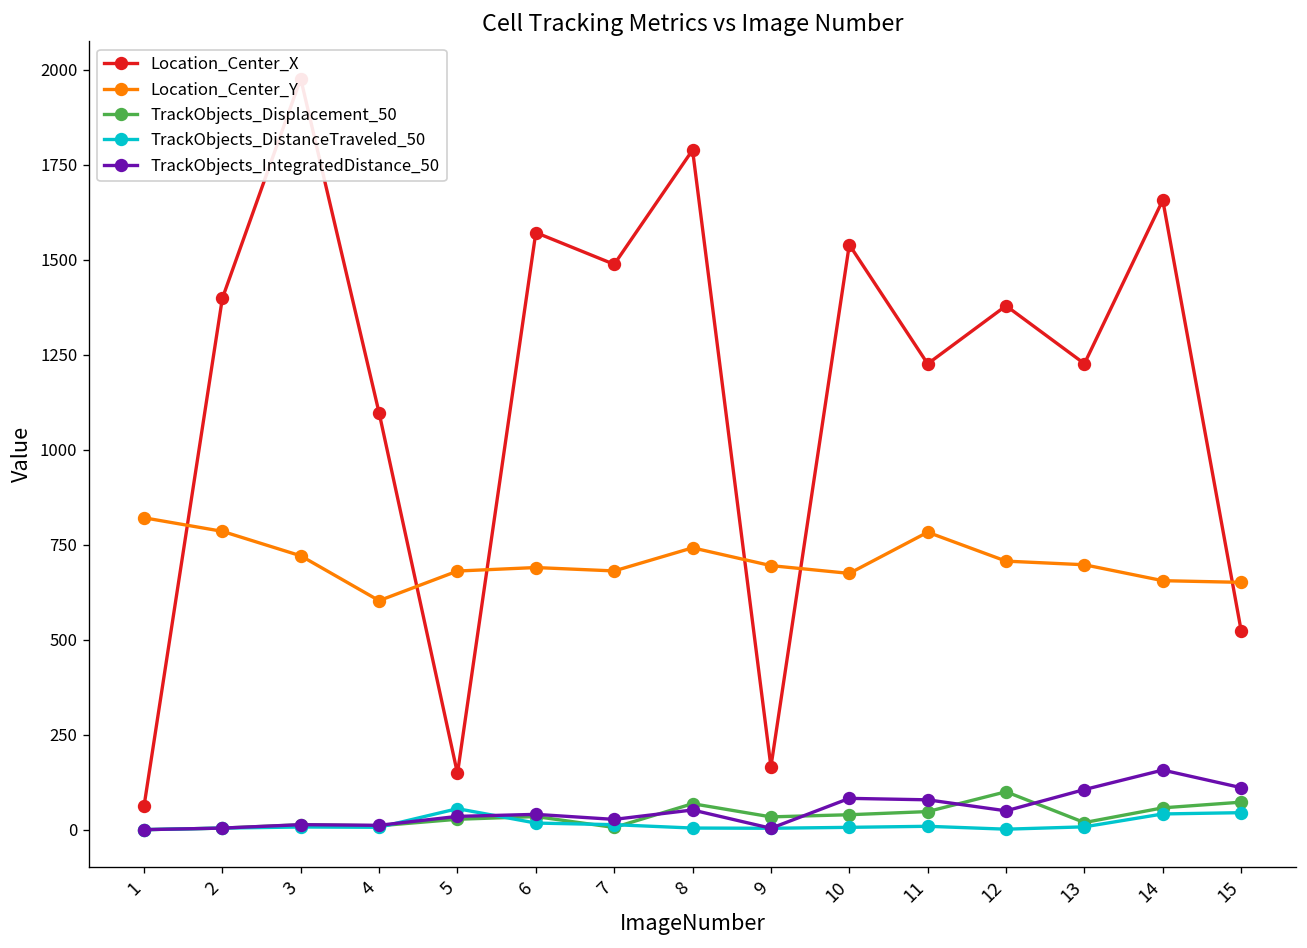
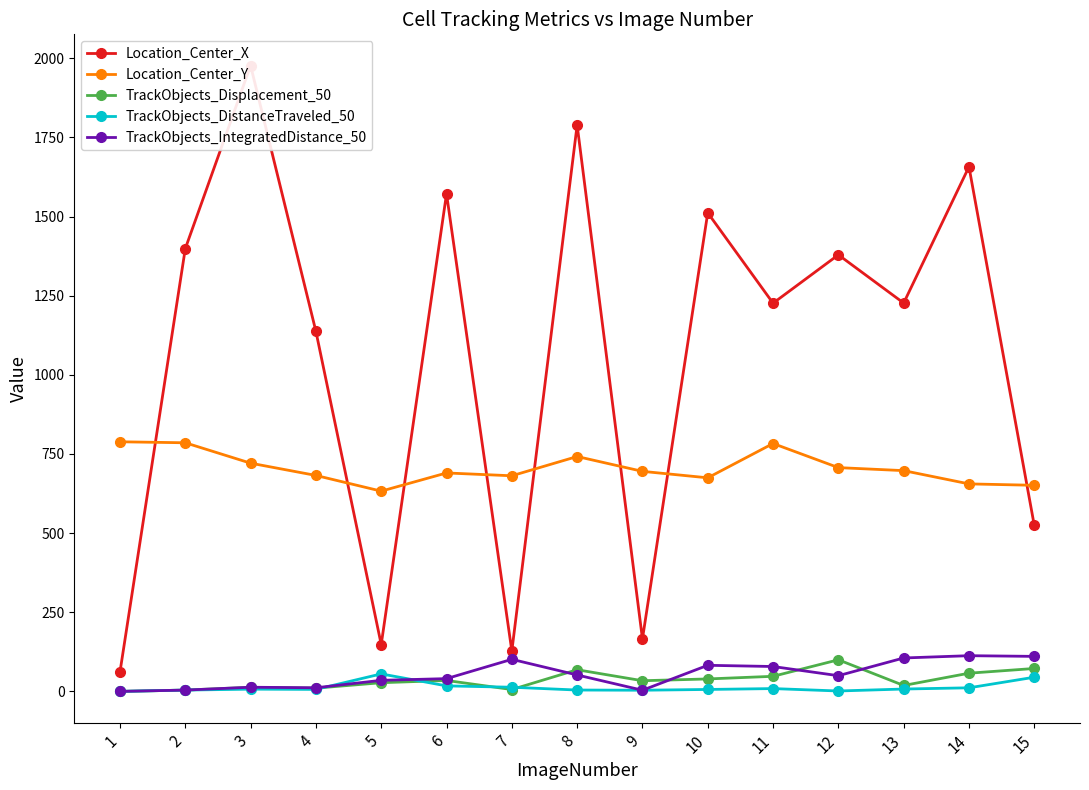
Location_Center_Y, 1: 820 -> 790
Location_Center_X, 4: 1100 -> 1140
Location_Center_Y, 4: 600 -> 680
Location_Center_Y, 5: 680 -> 630
Location_Center_X, 7: 1490 -> 130
TrackObjects_IntegratedDistance_50, 7: 30 -> 100
Location_Center_X, 10: 1540 -> 1510
TrackObjects_DistanceTraveled_50, 14: 40 -> 10
TrackObjects_IntegratedDistance_50, 14: 160 -> 110
